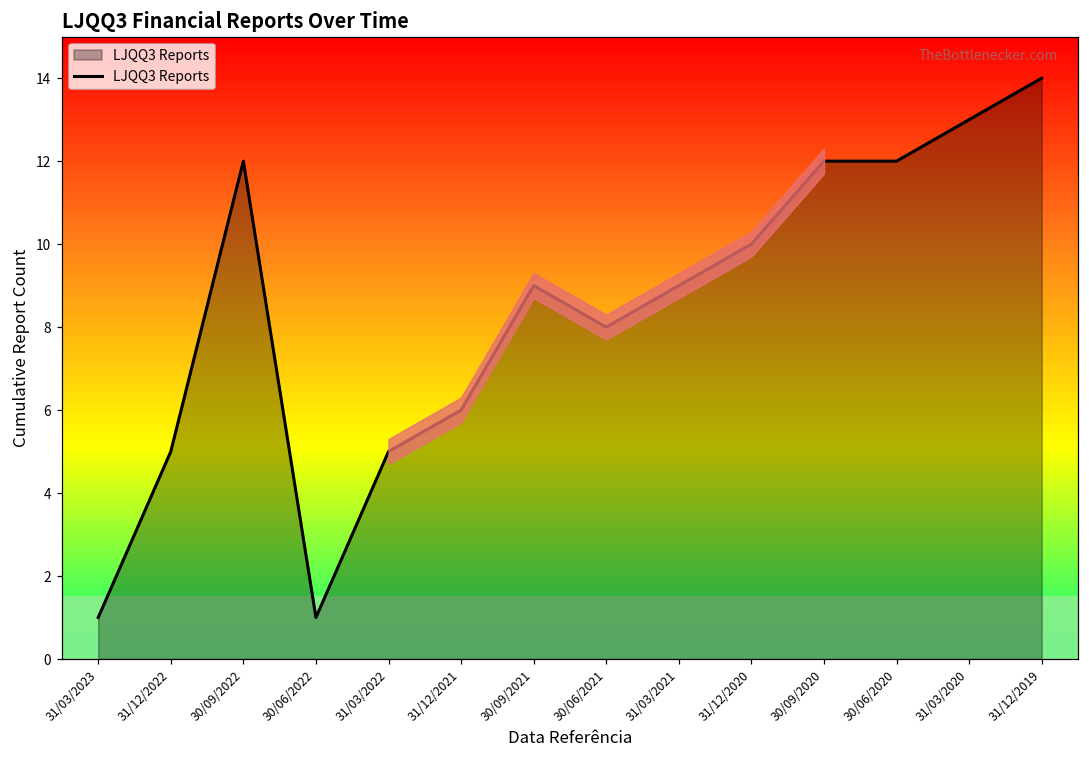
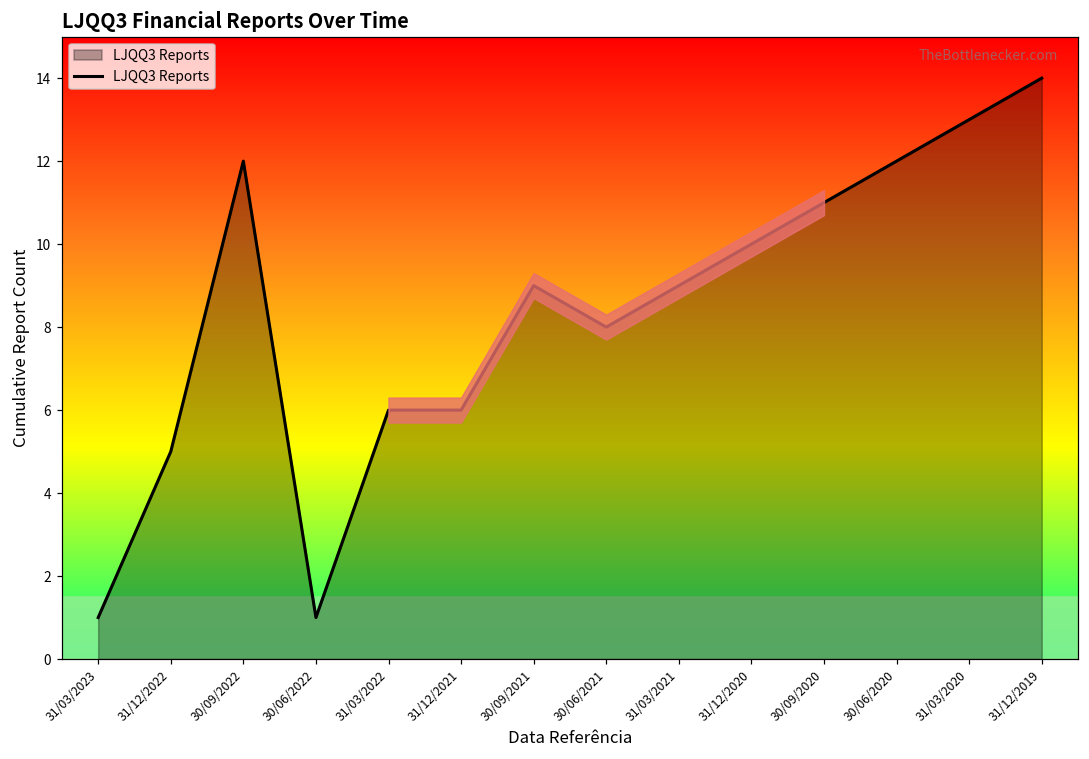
LJQQ3 Reports, 31/03/2022: 5 -> 6
LJQQ3 Reports, 30/09/2020: 12 -> 11
